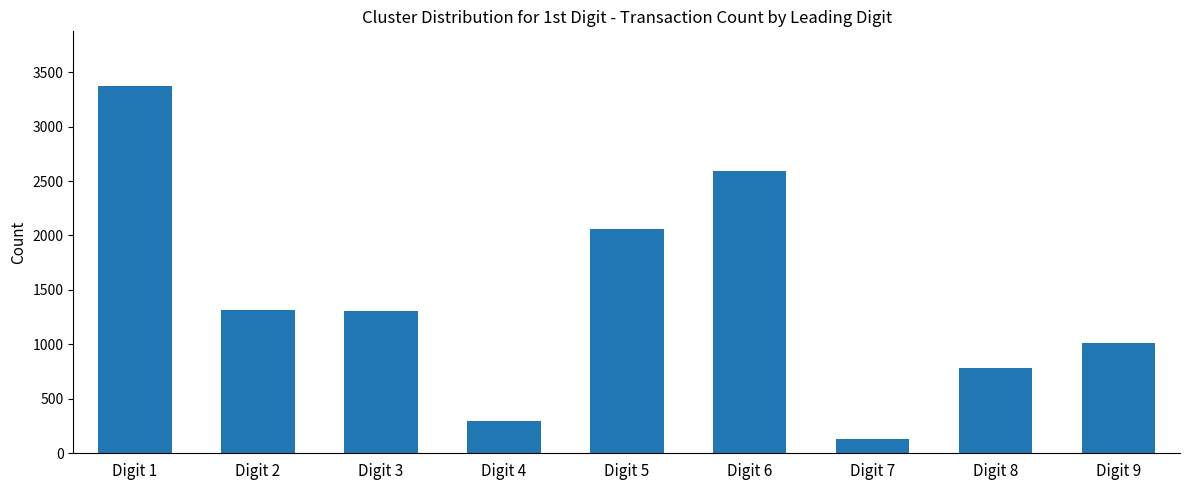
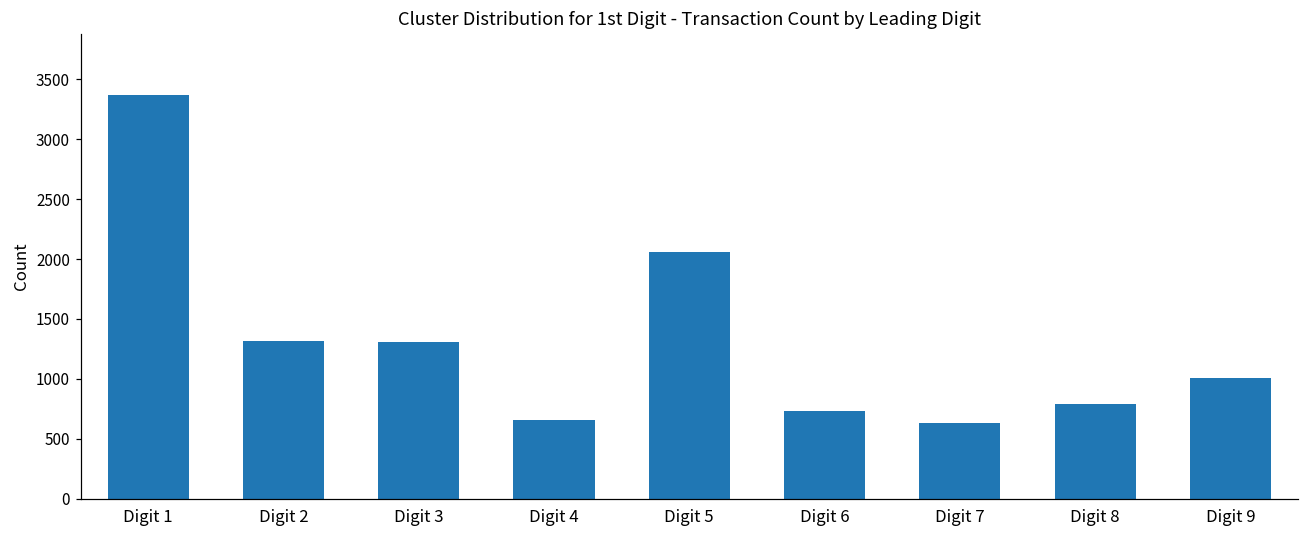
Digit 4: 300 -> 660
Digit 6: 2590 -> 730
Digit 7: 130 -> 630
